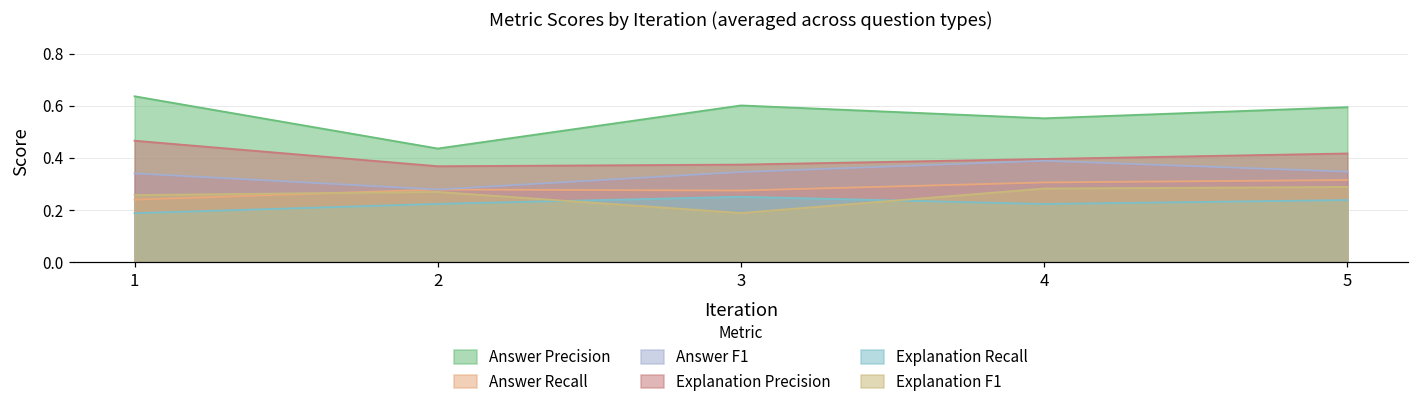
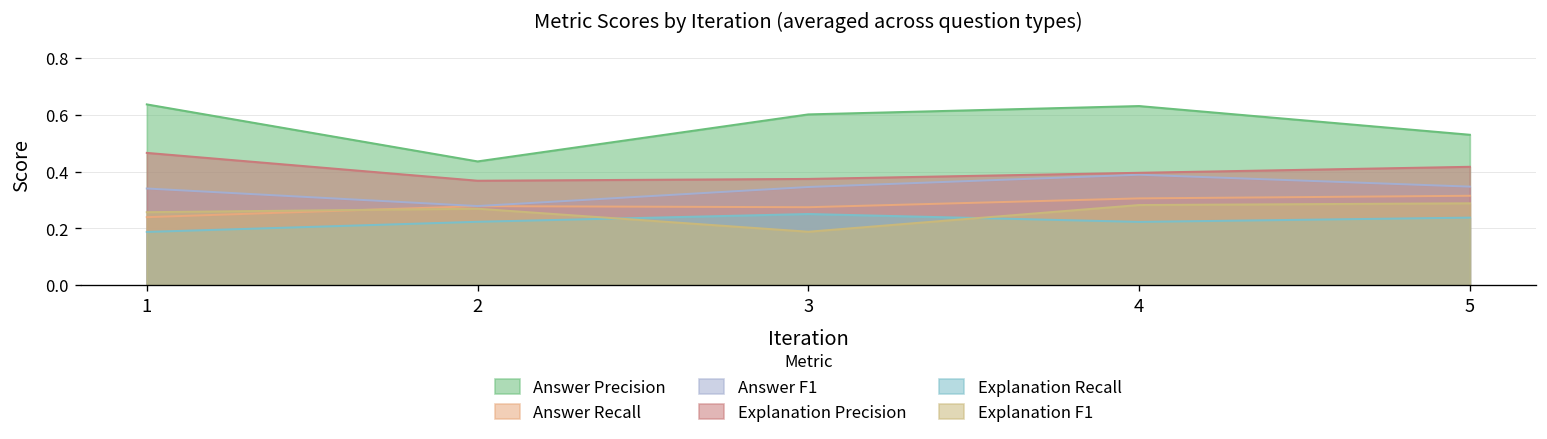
Answer Precision, 4: 0.55 -> 0.63
Answer Precision, 5: 0.59 -> 0.53
